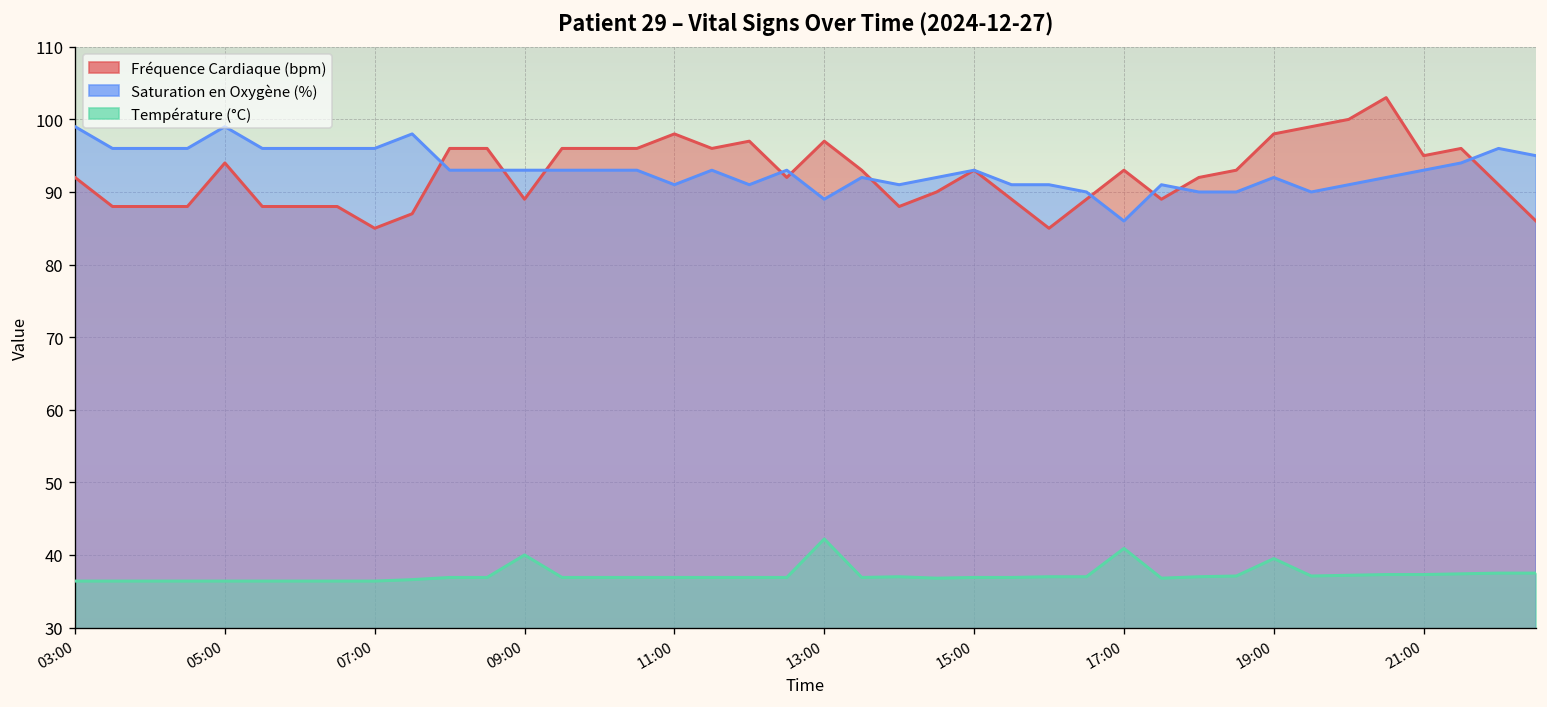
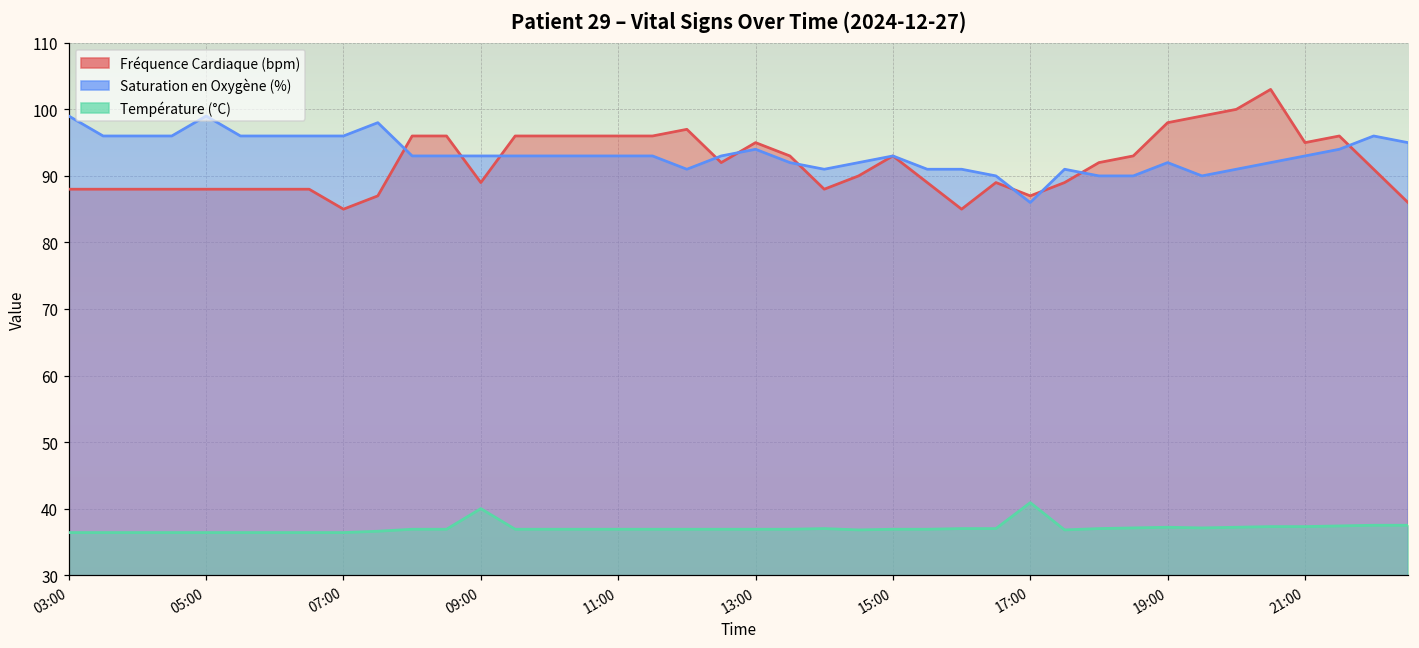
Fréquence Cardiaque (bpm), 03:00: 92 -> 88
Fréquence Cardiaque (bpm), 05:00: 94 -> 88
Fréquence Cardiaque (bpm), 11:00: 98 -> 96
Saturation en Oxygène (%), 11:00: 91 -> 93
Fréquence Cardiaque (bpm), 13:00: 97 -> 95
Saturation en Oxygène (%), 13:00: 89 -> 94
Température (°C), 13:00: 42 -> 37
Fréquence Cardiaque (bpm), 17:00: 93 -> 87
Température (°C), 19:00: 40 -> 37
